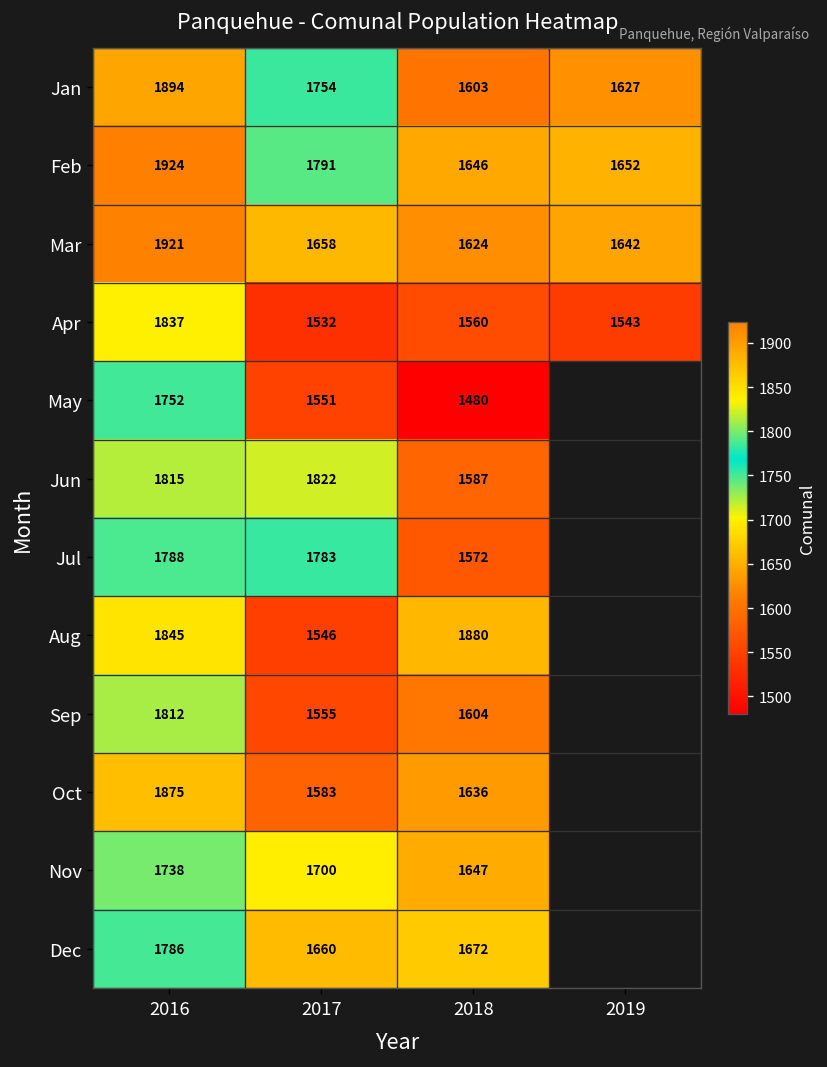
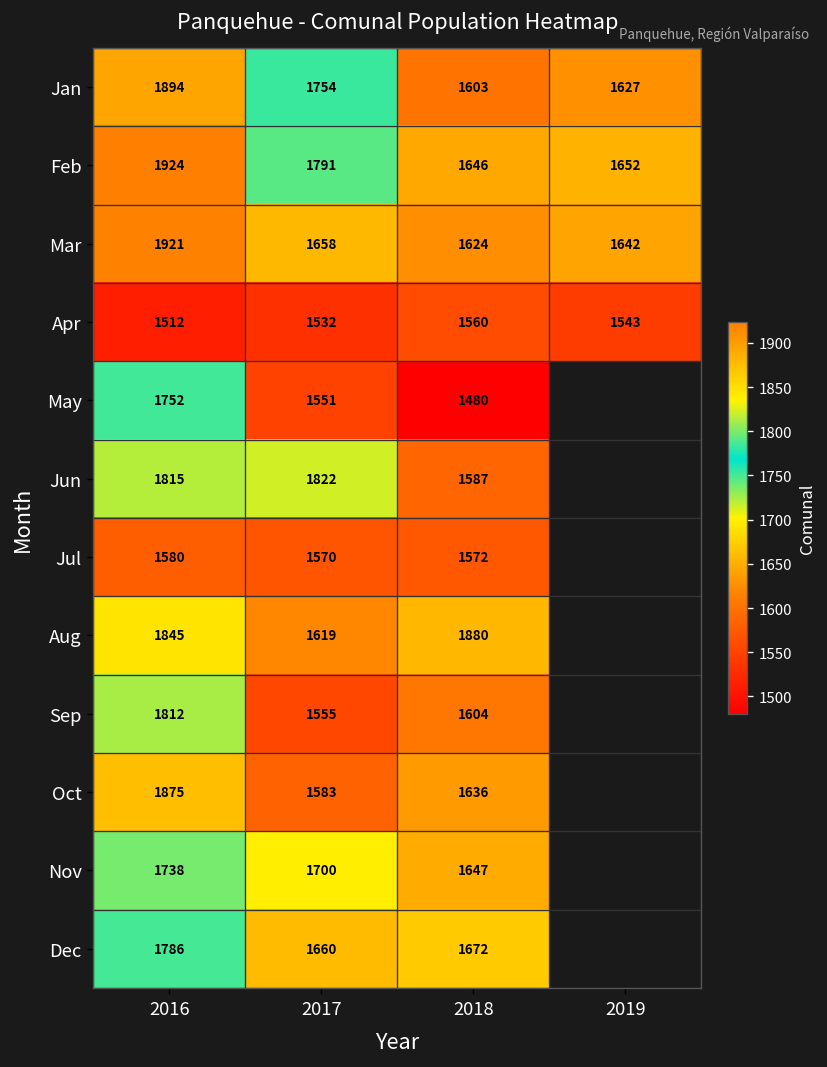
Apr, 2016: 1837 -> 1512
Jul, 2016: 1788 -> 1580
Jul, 2017: 1783 -> 1570
Aug, 2017: 1546 -> 1619
